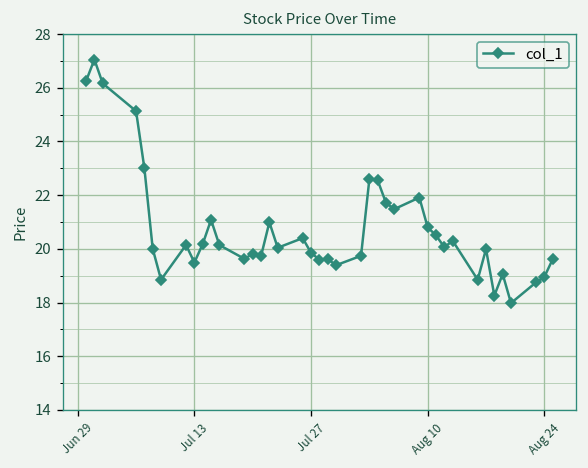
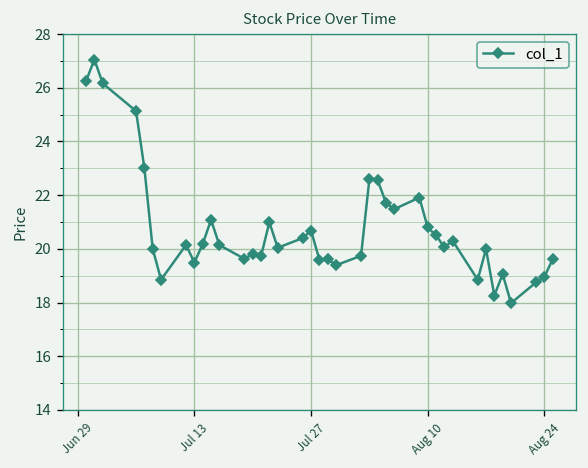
Jul 27: 19.9 -> 20.7
